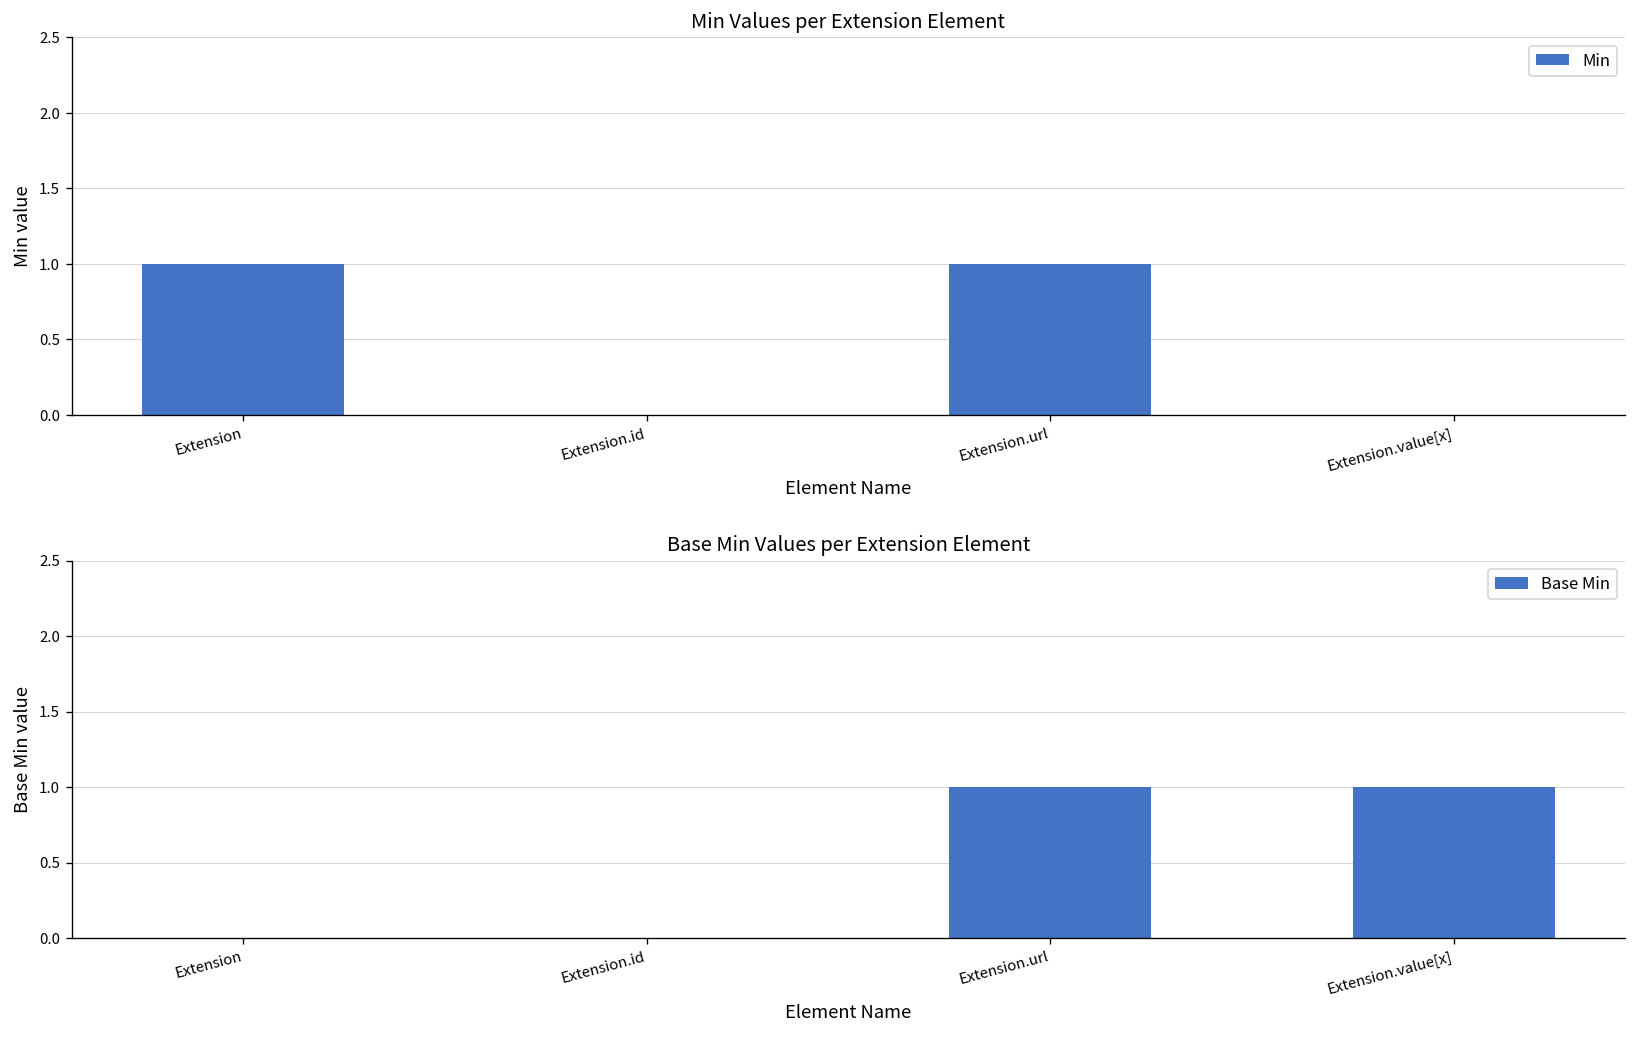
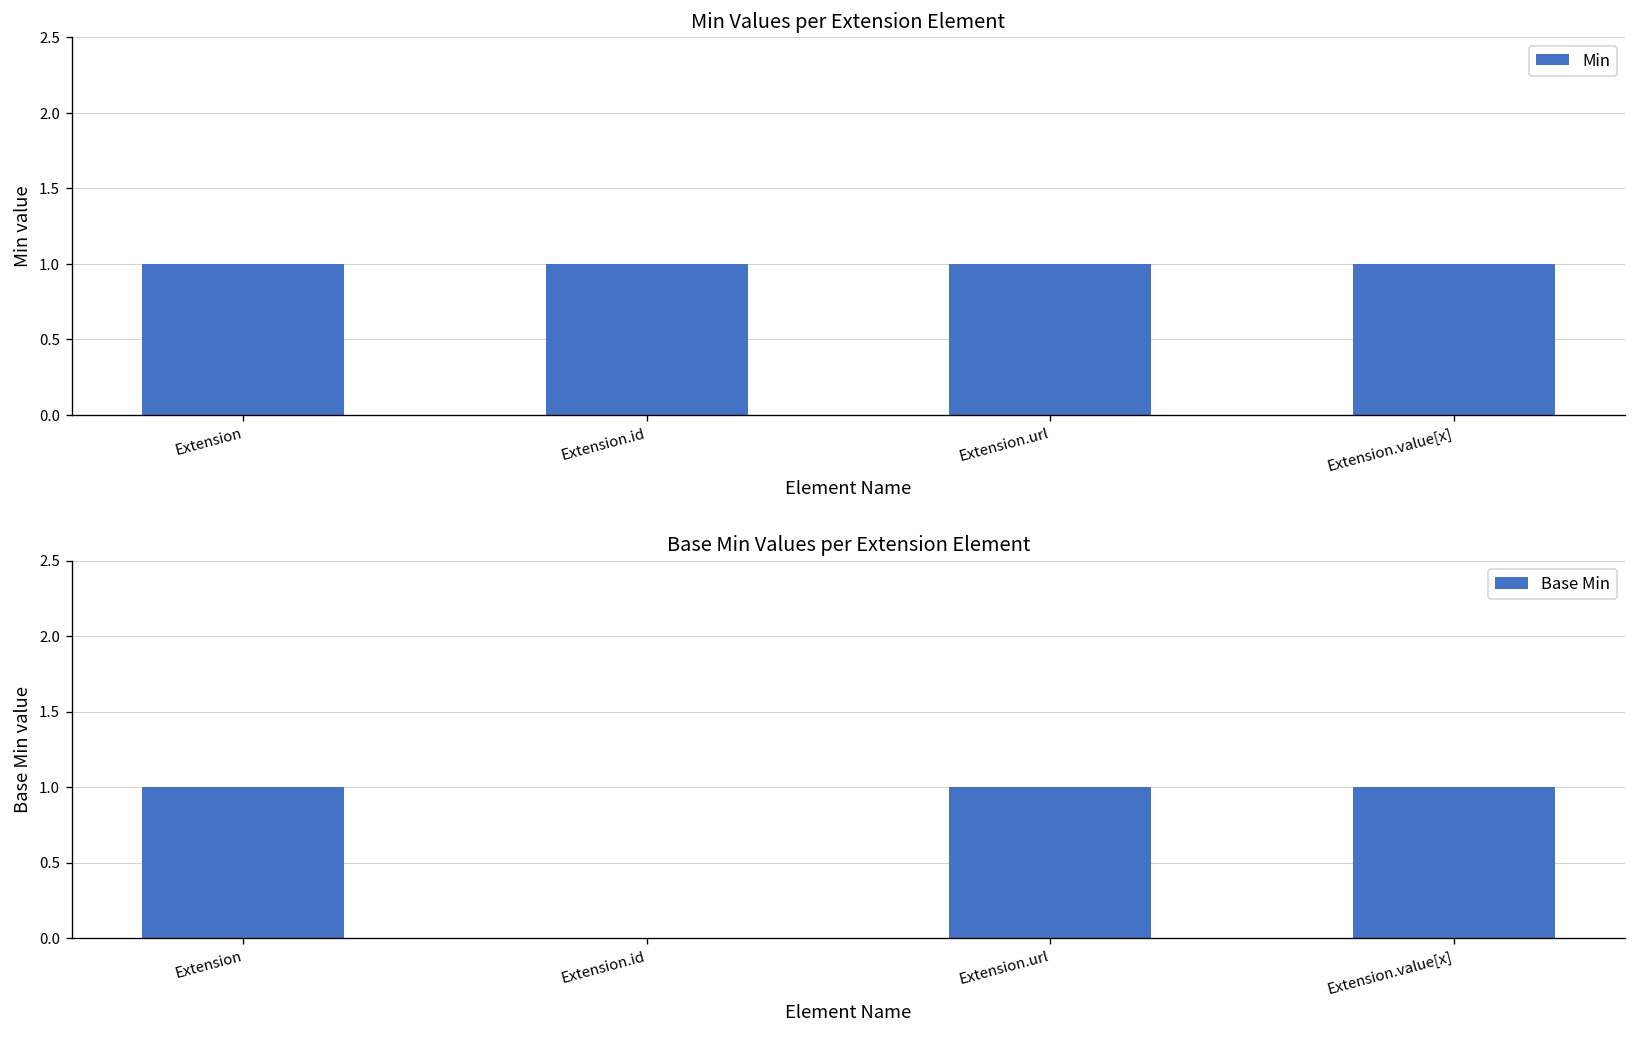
Min Values per Extension Element, Extension.id: 0 -> 1
Min Values per Extension Element, Extension.value[x]: 0 -> 1
Base Min Values per Extension Element, Extension: 0 -> 1
